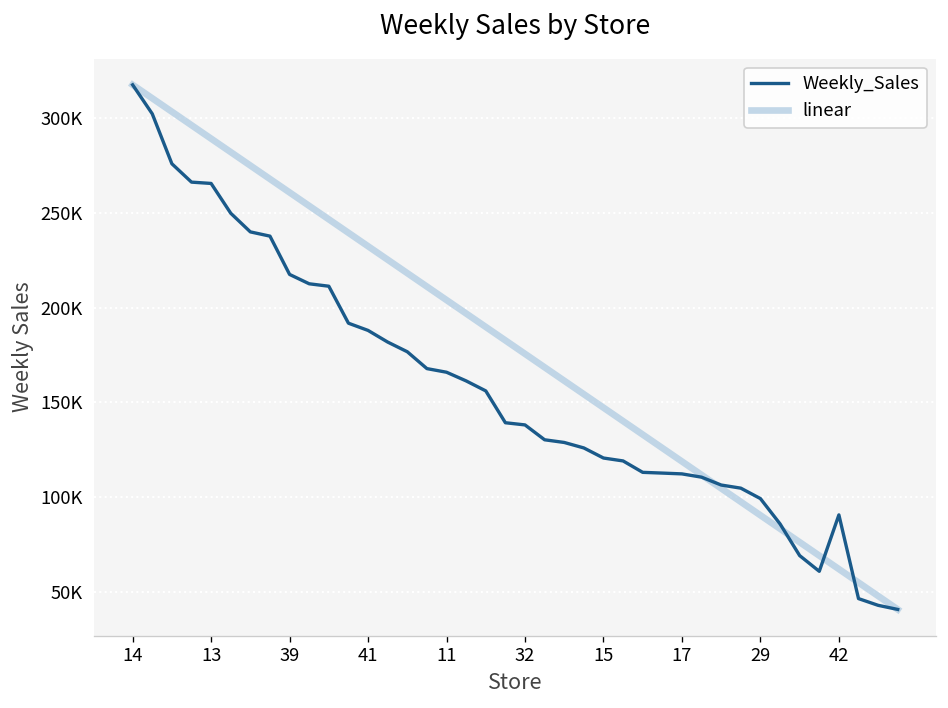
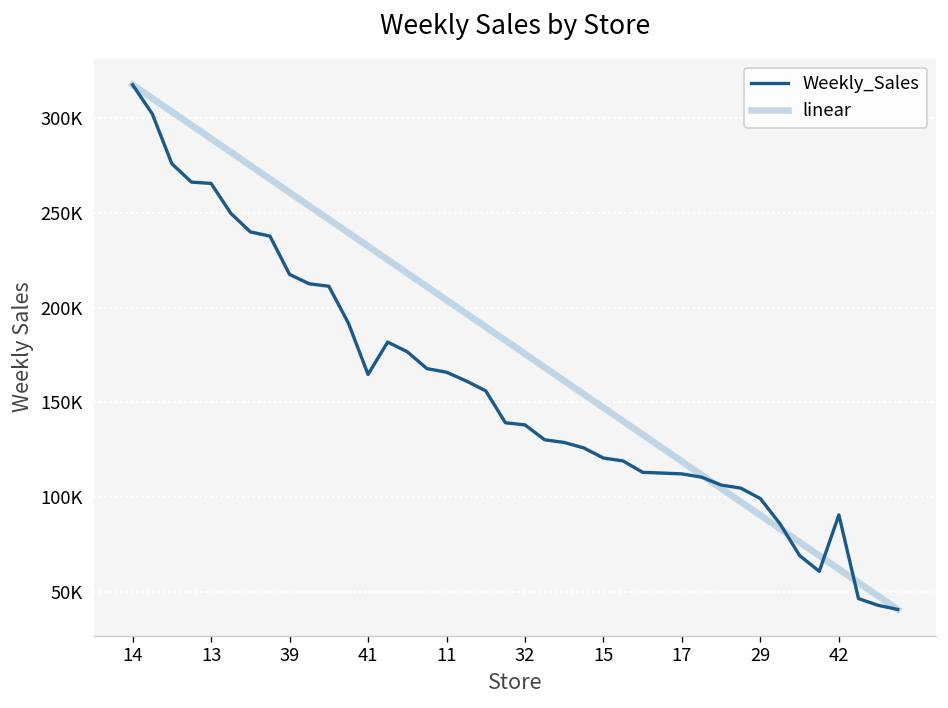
Weekly_Sales, 41: 188000 -> 165000
